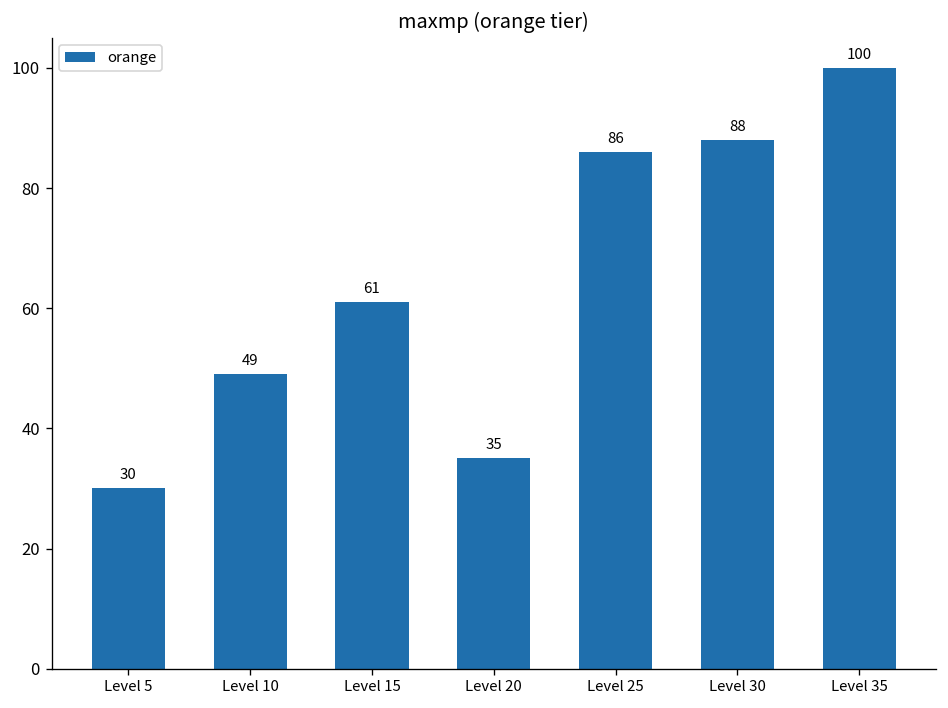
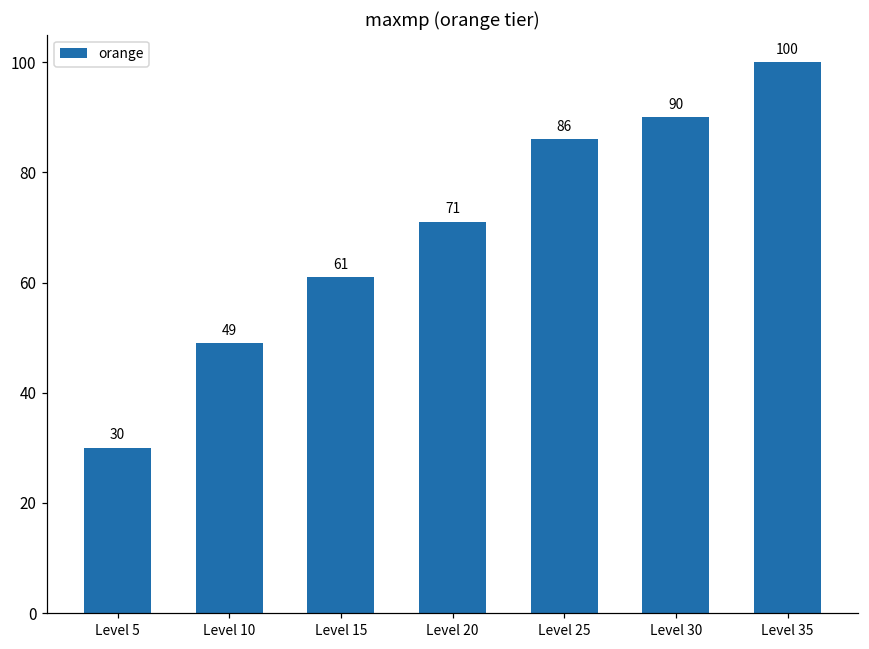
Level 20: 35 -> 71
Level 30: 88 -> 90
